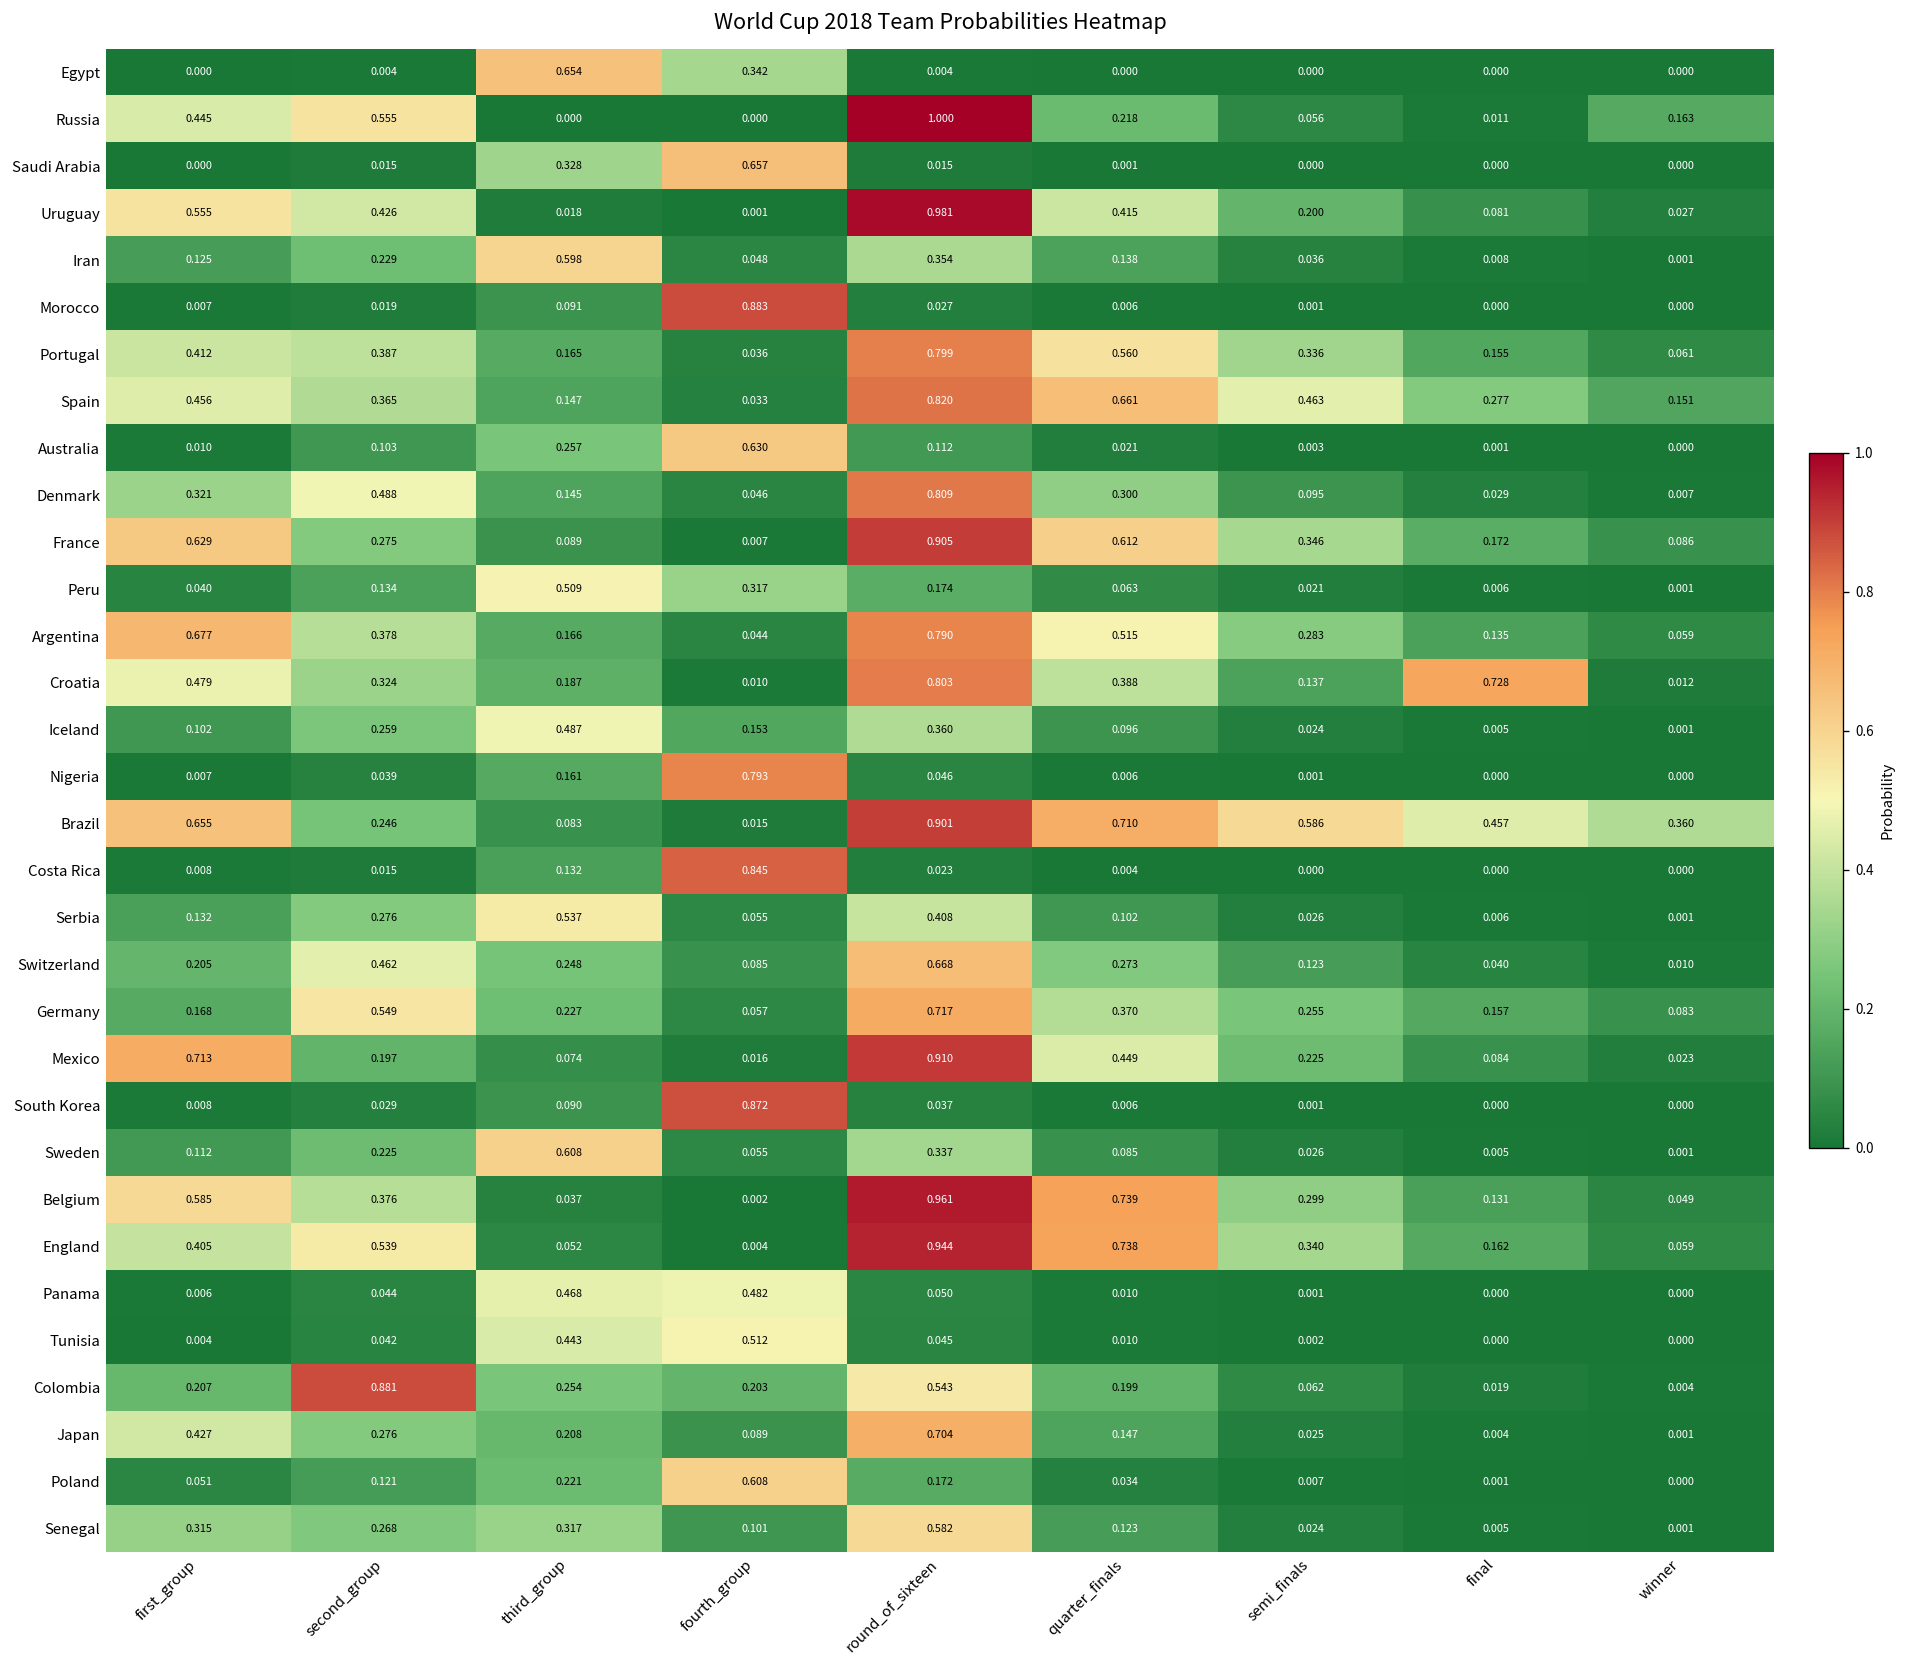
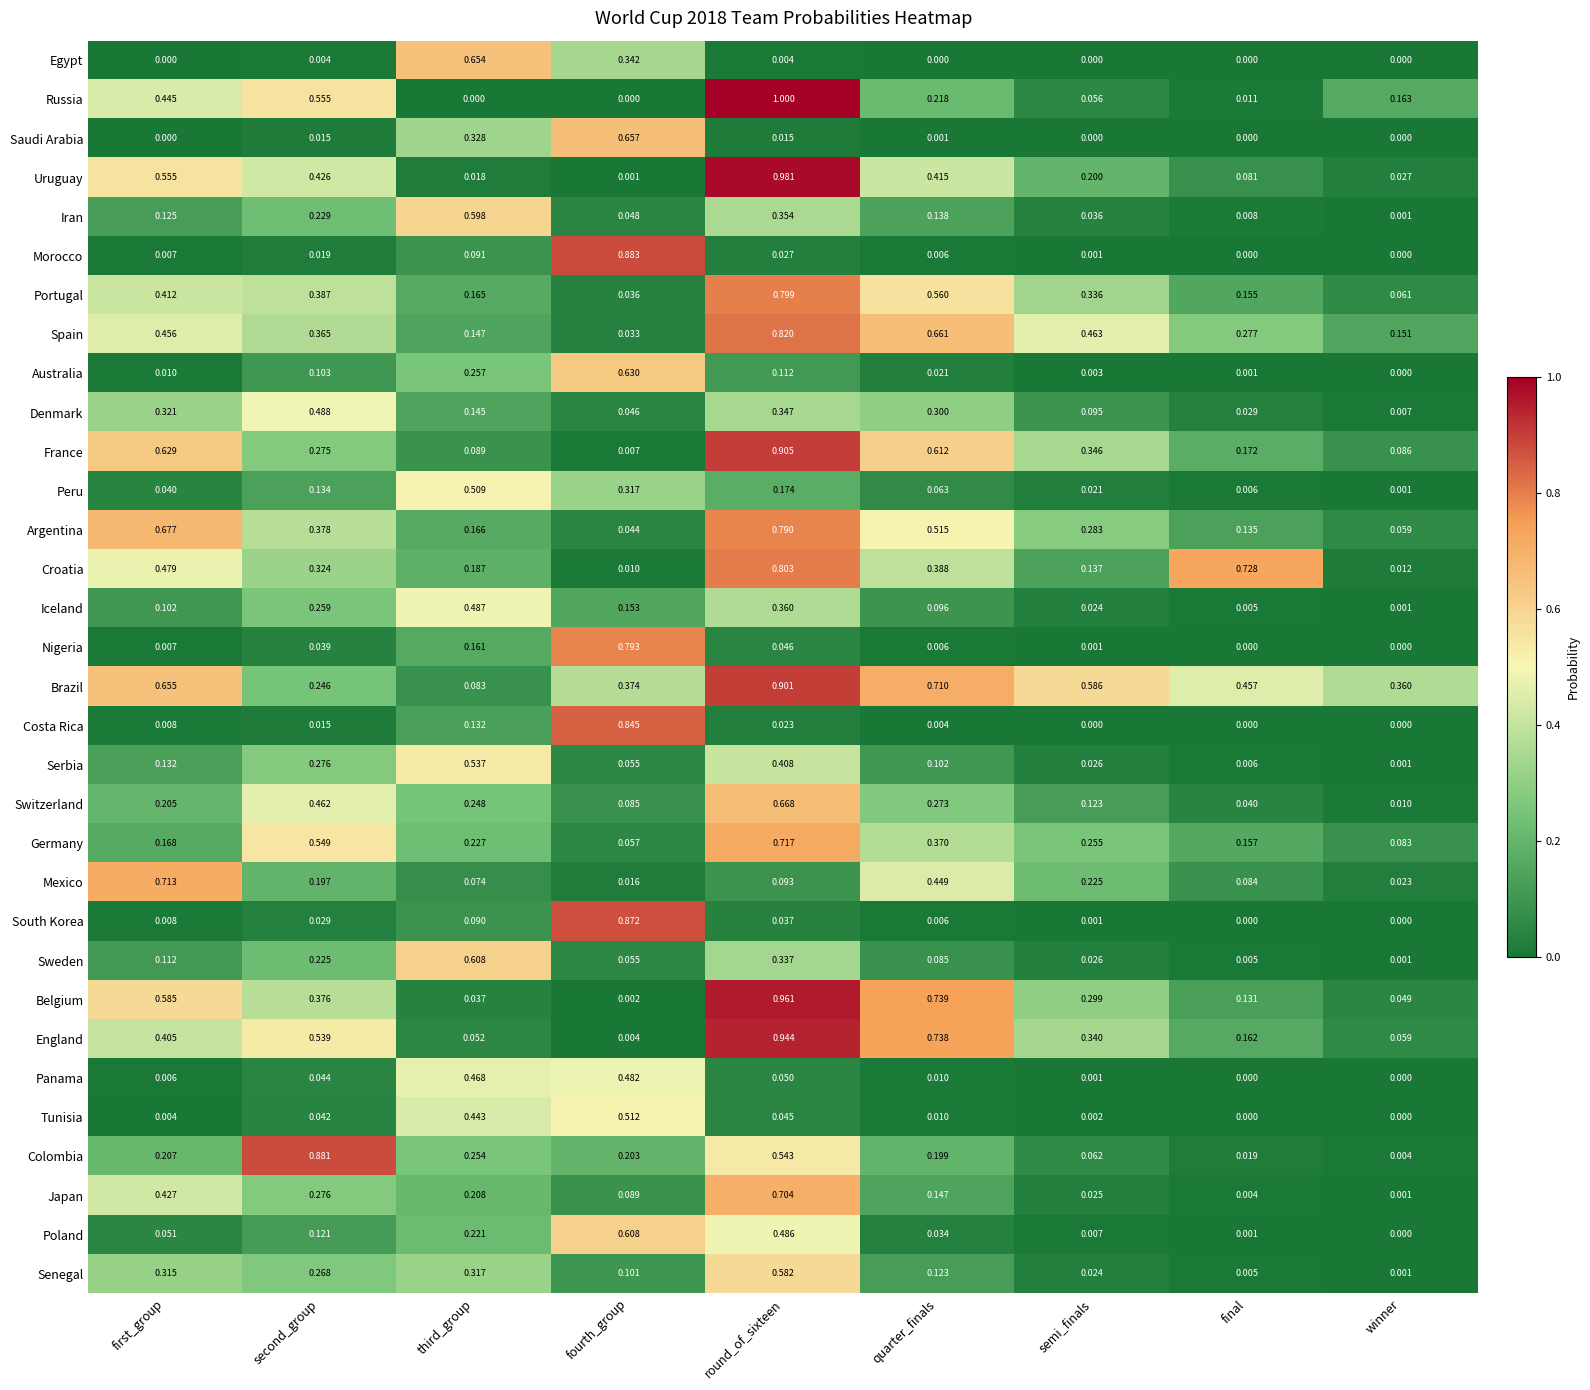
Denmark, round_of_sixteen: 0.809 -> 0.347
Brazil, fourth_group: 0.015 -> 0.374
Mexico, round_of_sixteen: 0.910 -> 0.093
Poland, round_of_sixteen: 0.172 -> 0.486
